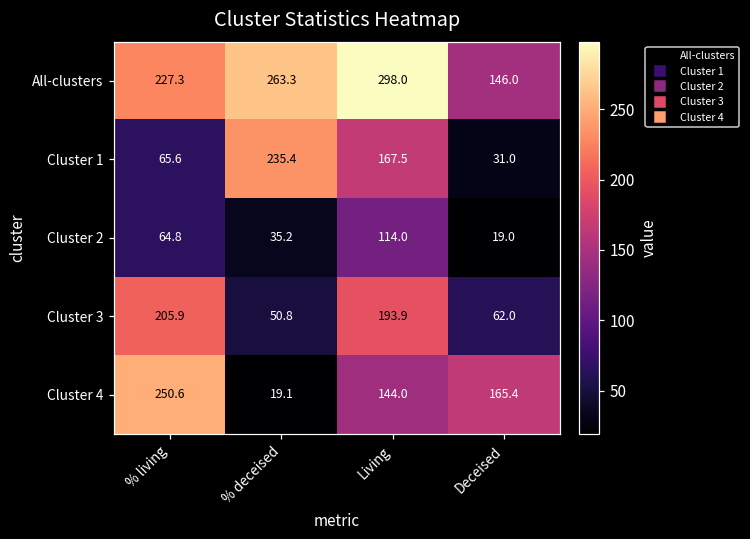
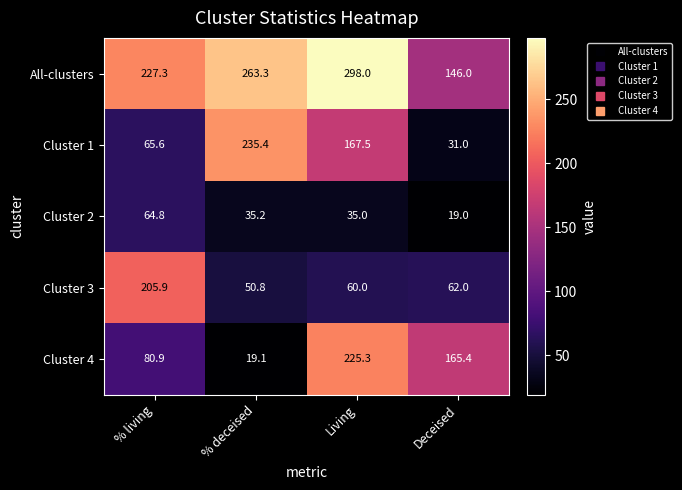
Cluster 2, Living: 114.0 -> 35.0
Cluster 3, Living: 193.9 -> 60.0
Cluster 4, % living: 250.6 -> 80.9
Cluster 4, Living: 144.0 -> 225.3
